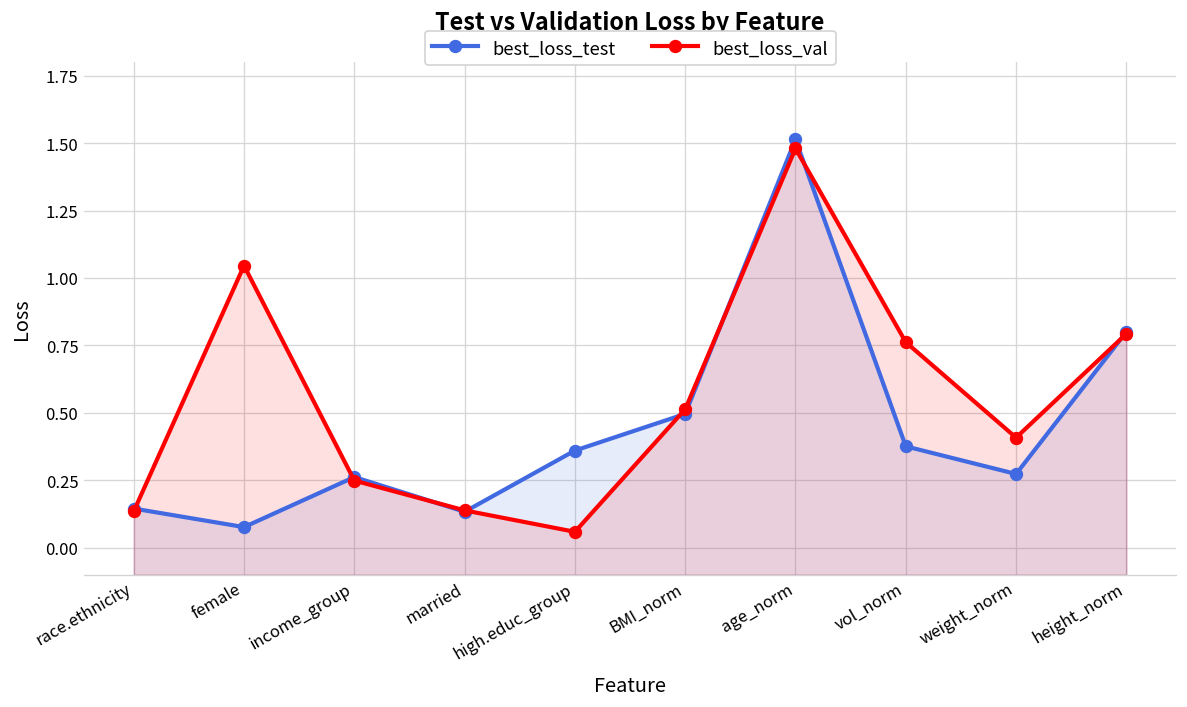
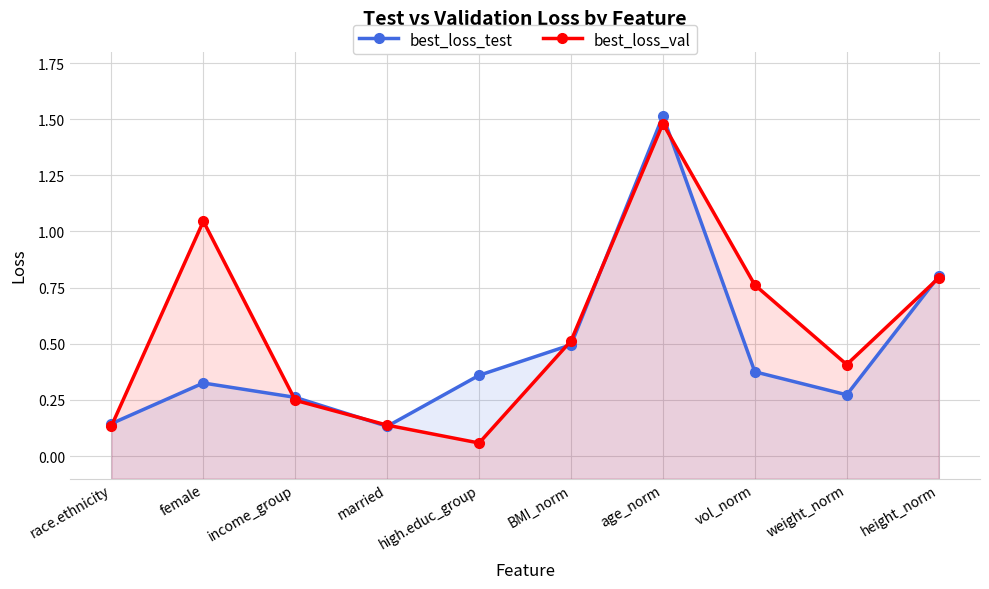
best_loss_test, female: 0.08 -> 0.33
